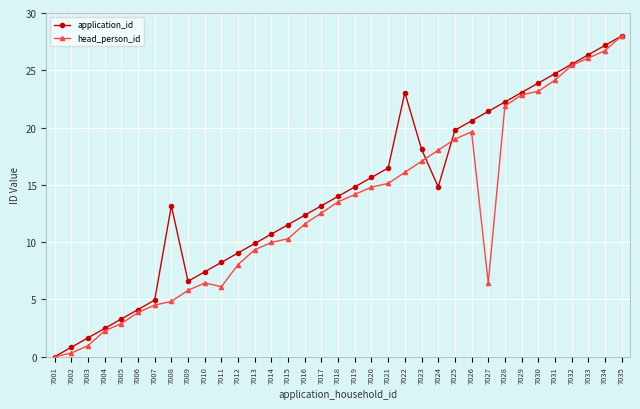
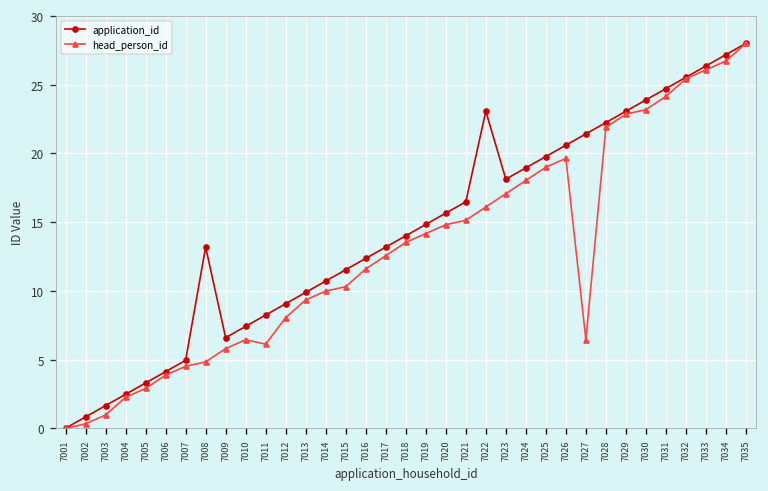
application_id, 7024: 14.8 -> 18.9
